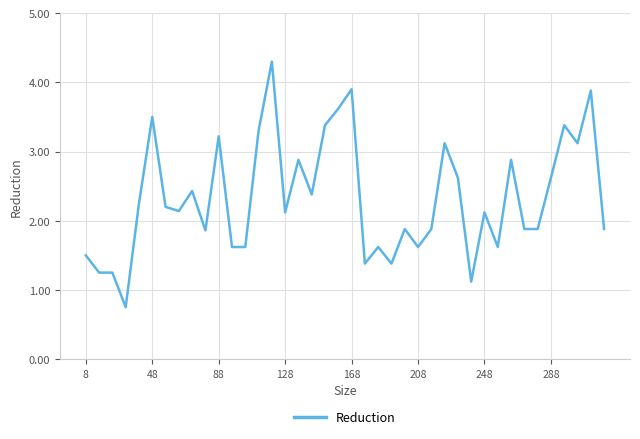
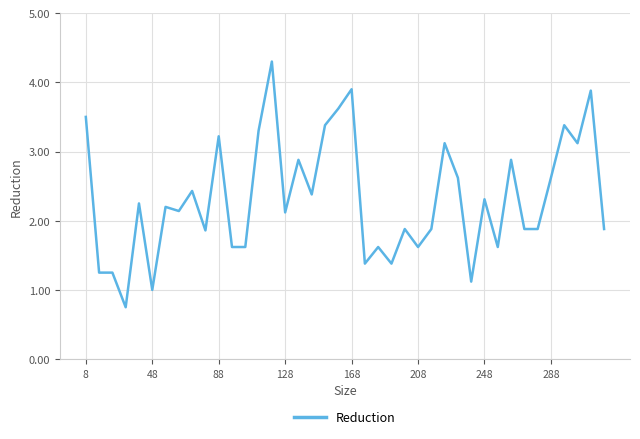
8: 1.5 -> 3.5
48: 3.5 -> 1.0
248: 2.1 -> 2.3
